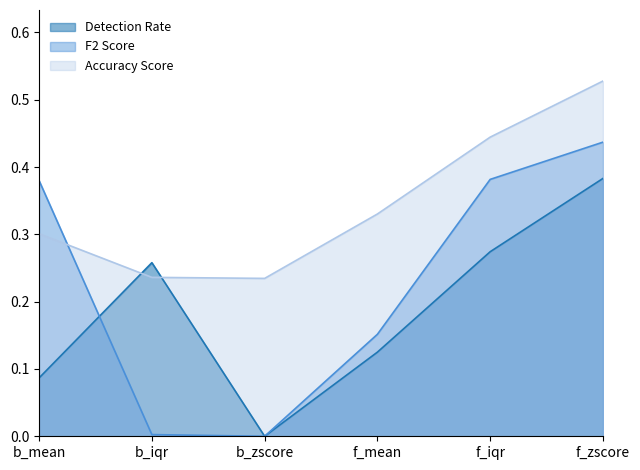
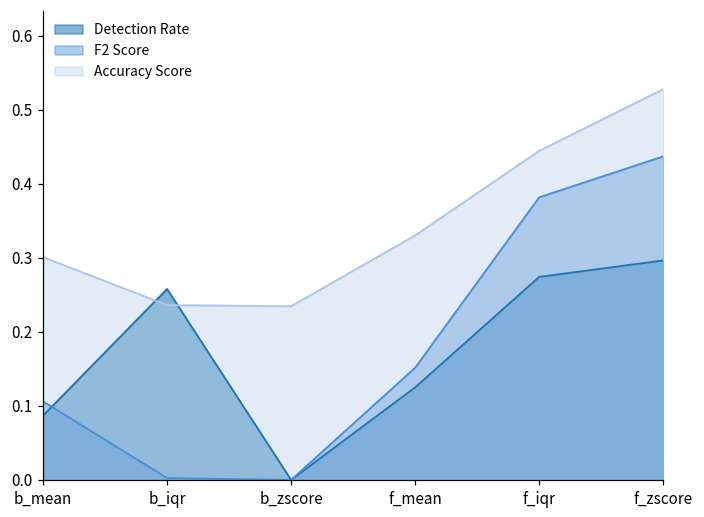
F2 Score, b_mean: 0.38 -> 0.11
Detection Rate, f_zscore: 0.38 -> 0.30
